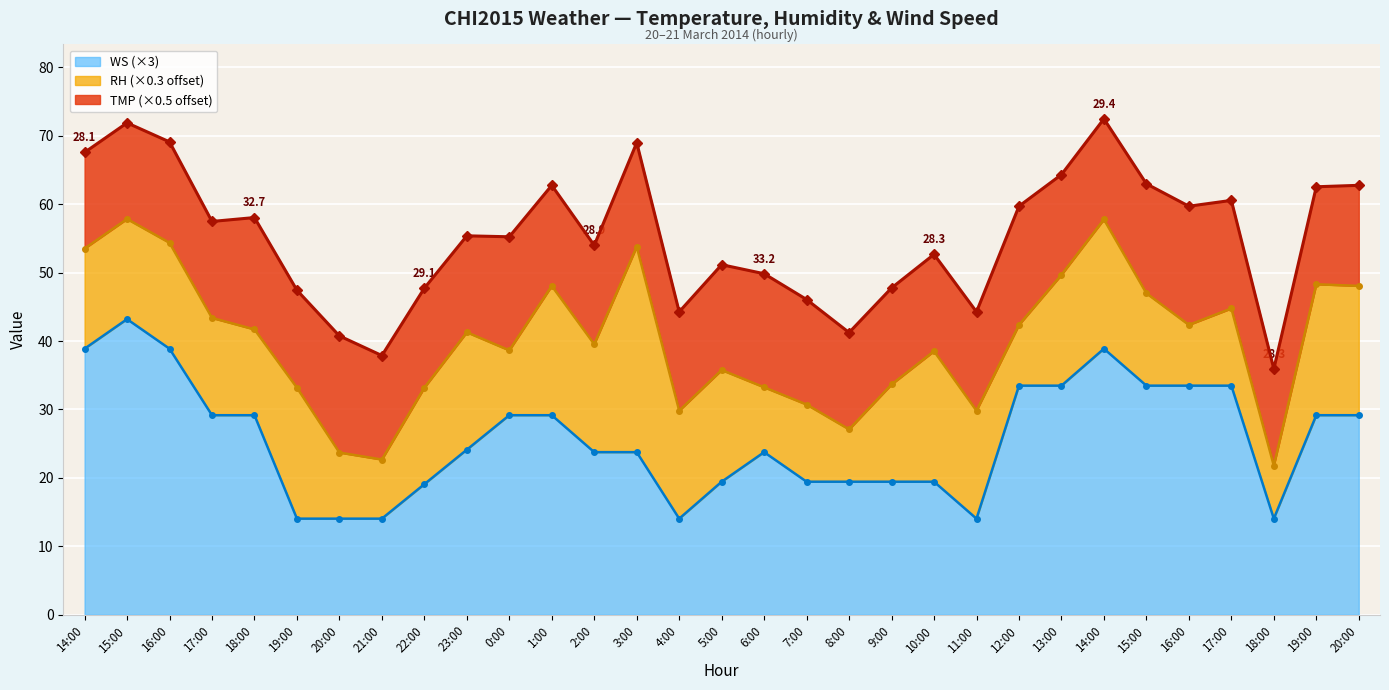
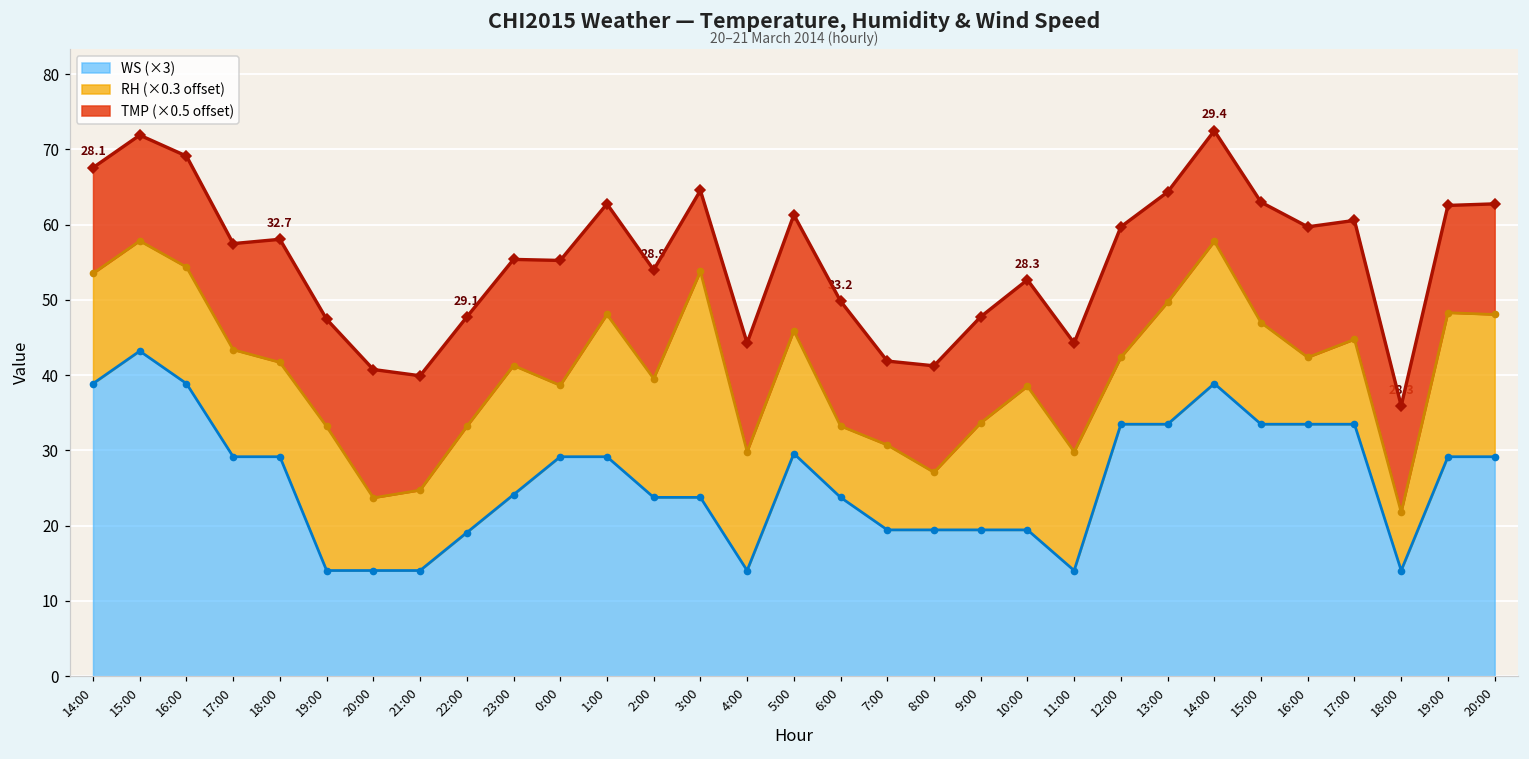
RH (×0.3 offset), 21:00: 9 -> 11
TMP (×0.5 offset), 3:00: 15 -> 11
WS (×3), 5:00: 19 -> 30
TMP (×0.5 offset), 7:00: 15 -> 11
